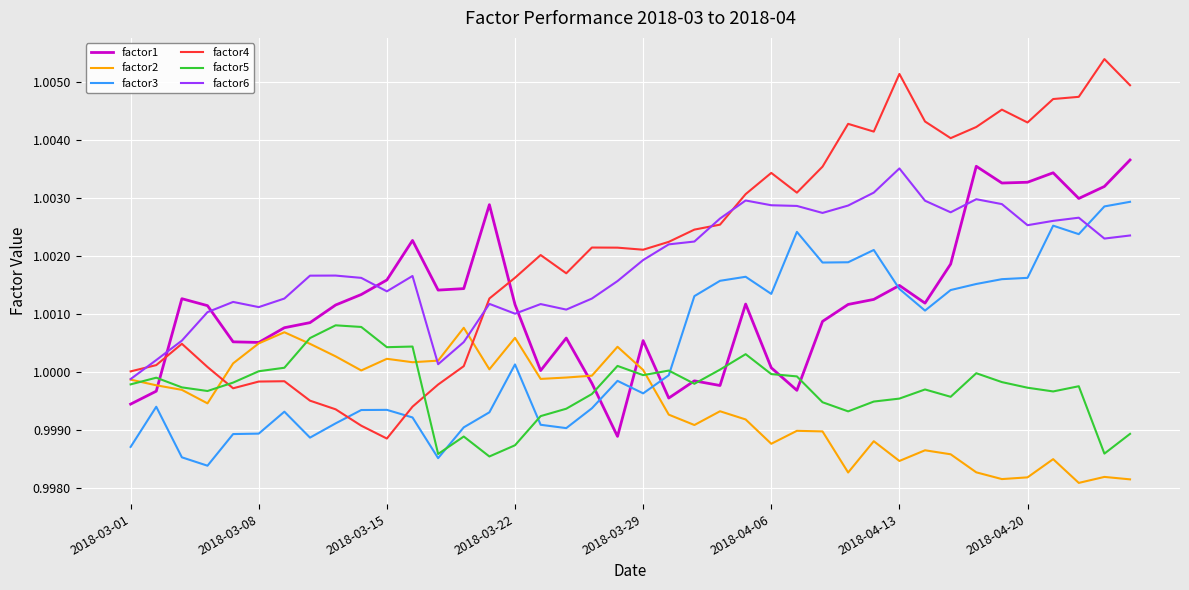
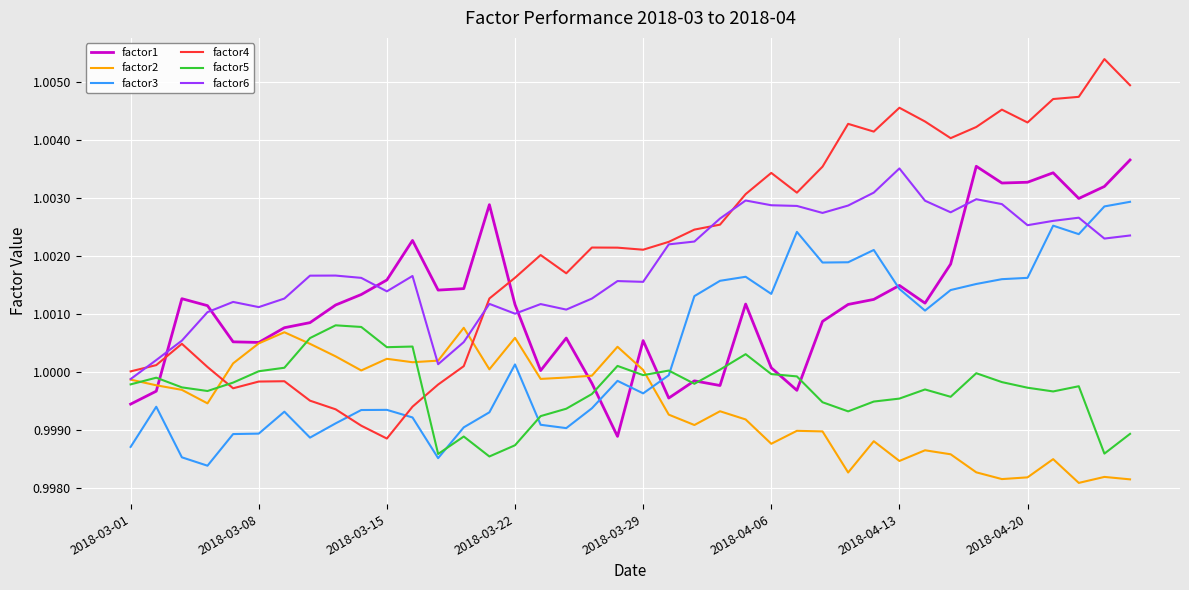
factor6, 2018-03-29: 1.0019 -> 1.0016
factor4, 2018-04-13: 1.0051 -> 1.0046
